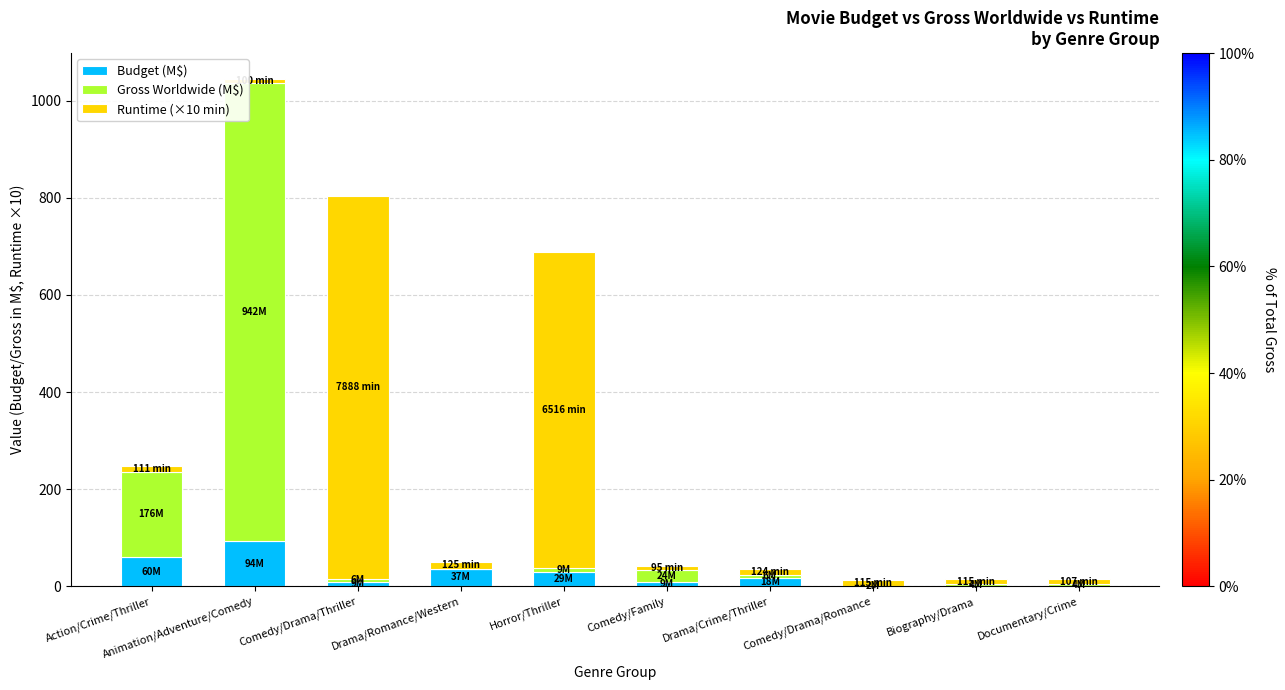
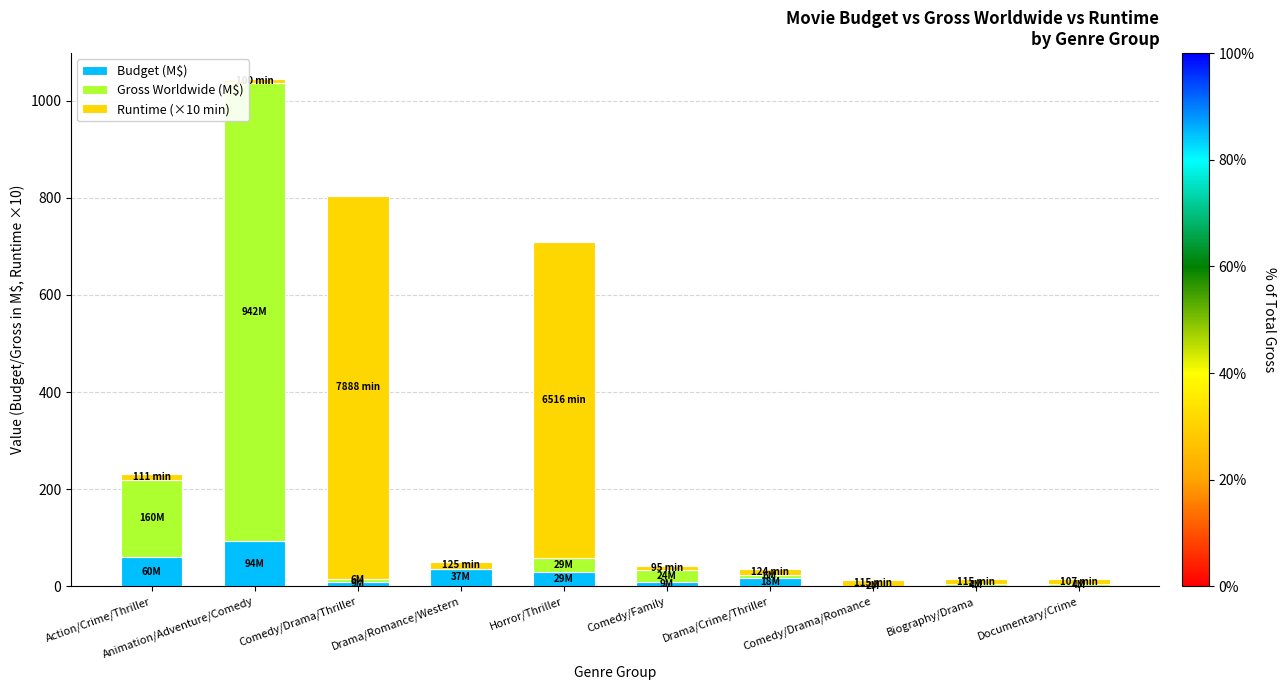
Gross Worldwide (M$), Action/Crime/Thriller: 176M -> 160M
Gross Worldwide (M$), Horror/Thriller: 9M -> 29M
